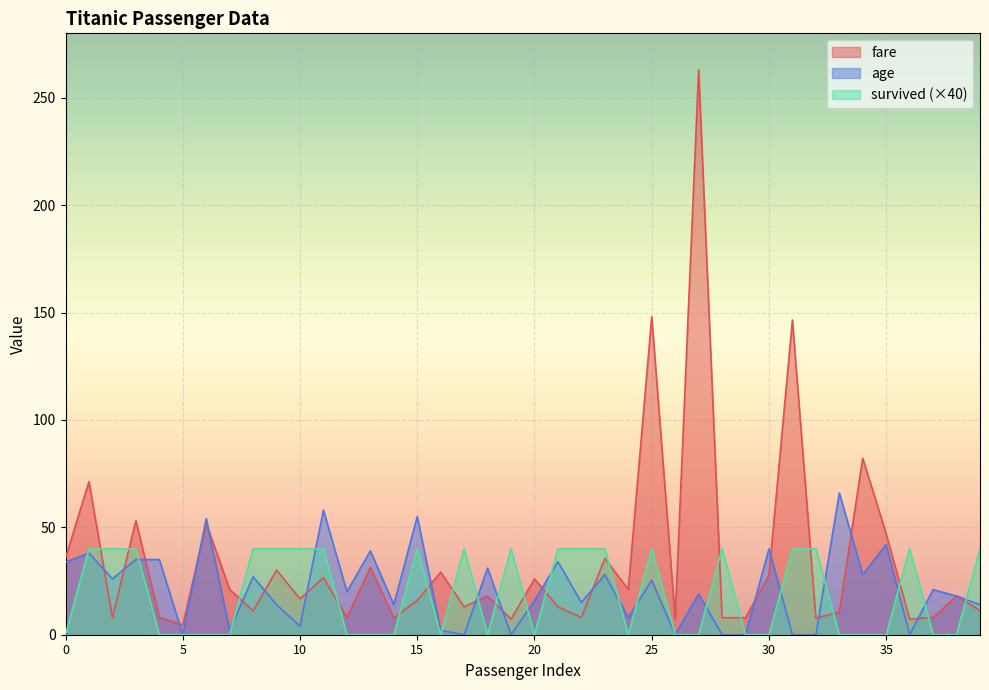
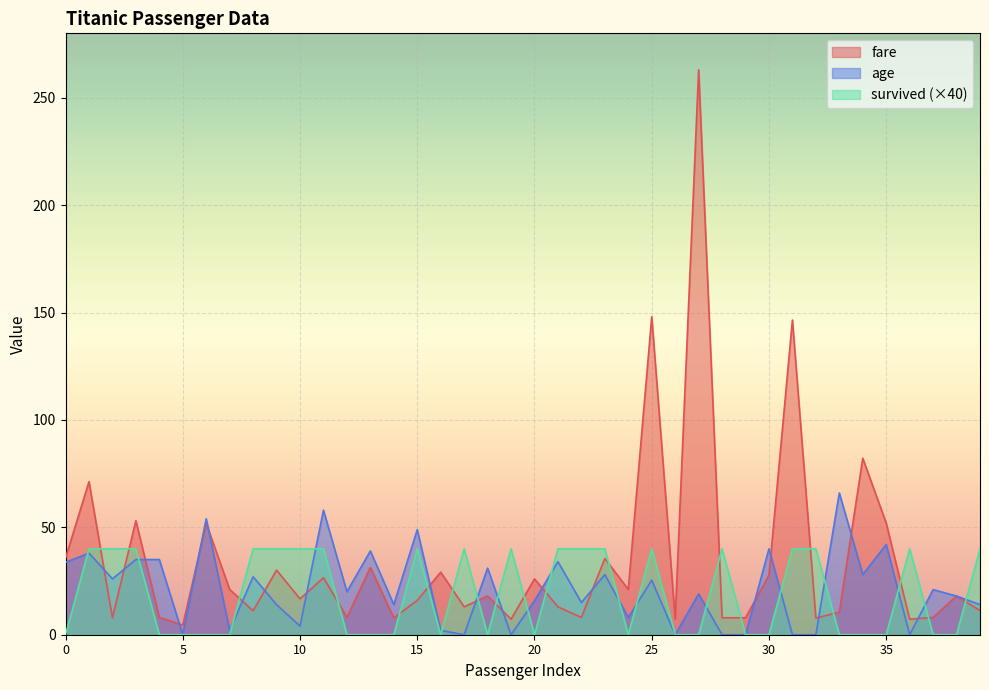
age, 15: 55 -> 49
fare, 35: 47 -> 52
